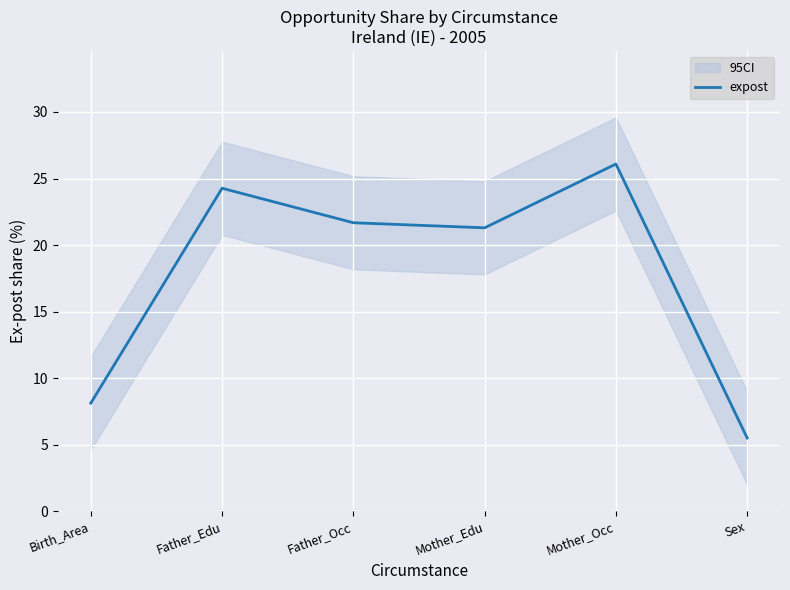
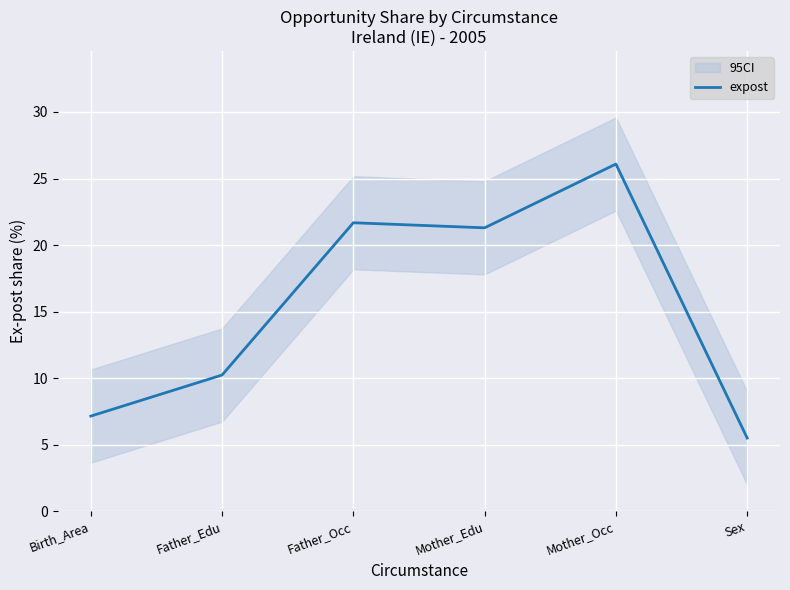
expost, Birth_Area: 8.1 -> 7.1
expost, Father_Edu: 24.3 -> 10.2
